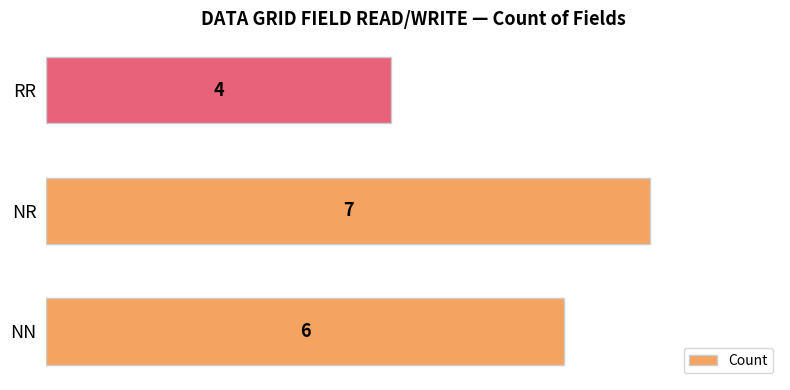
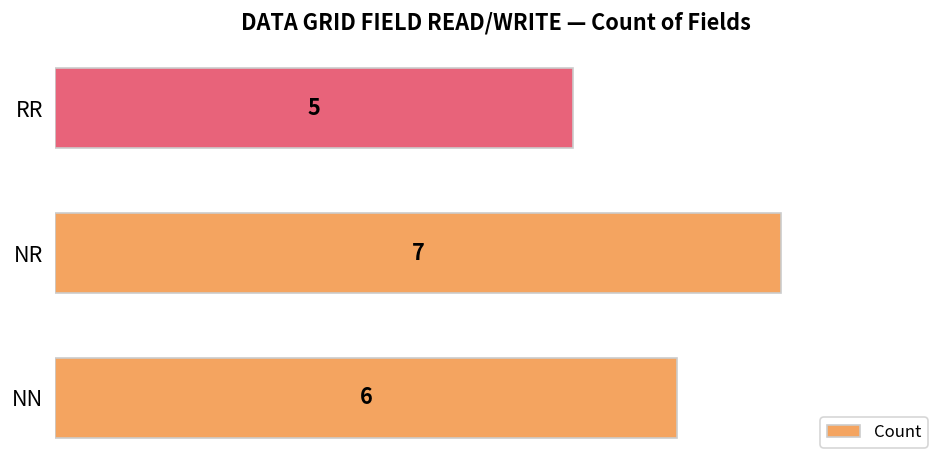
RR: 4 -> 5
